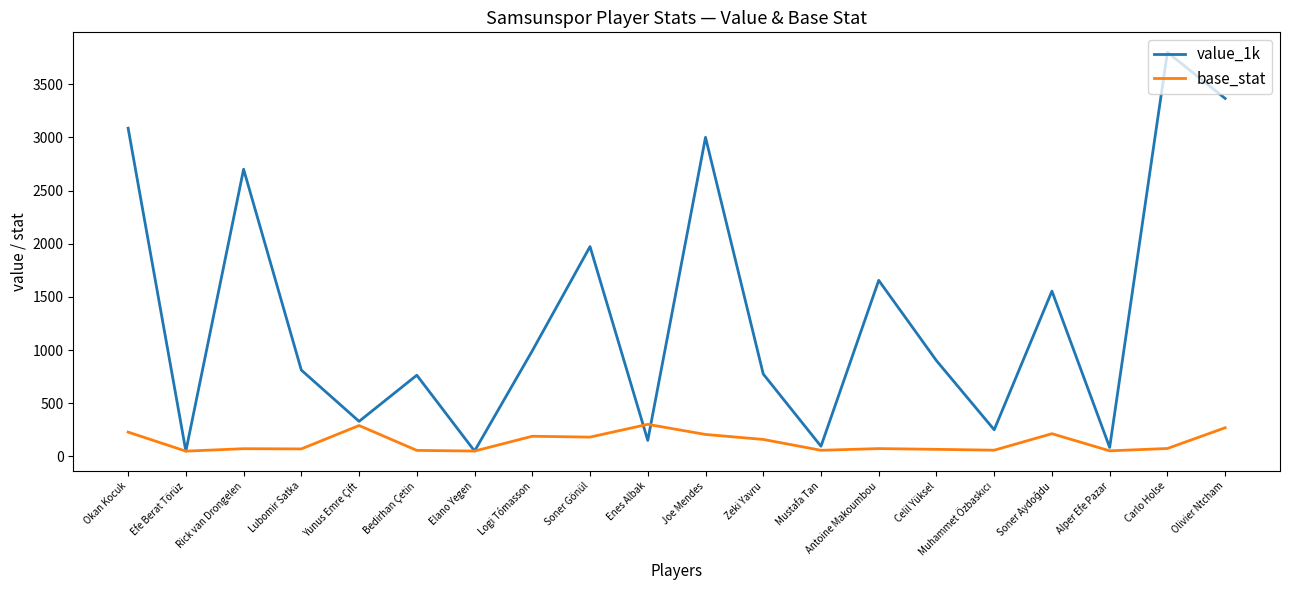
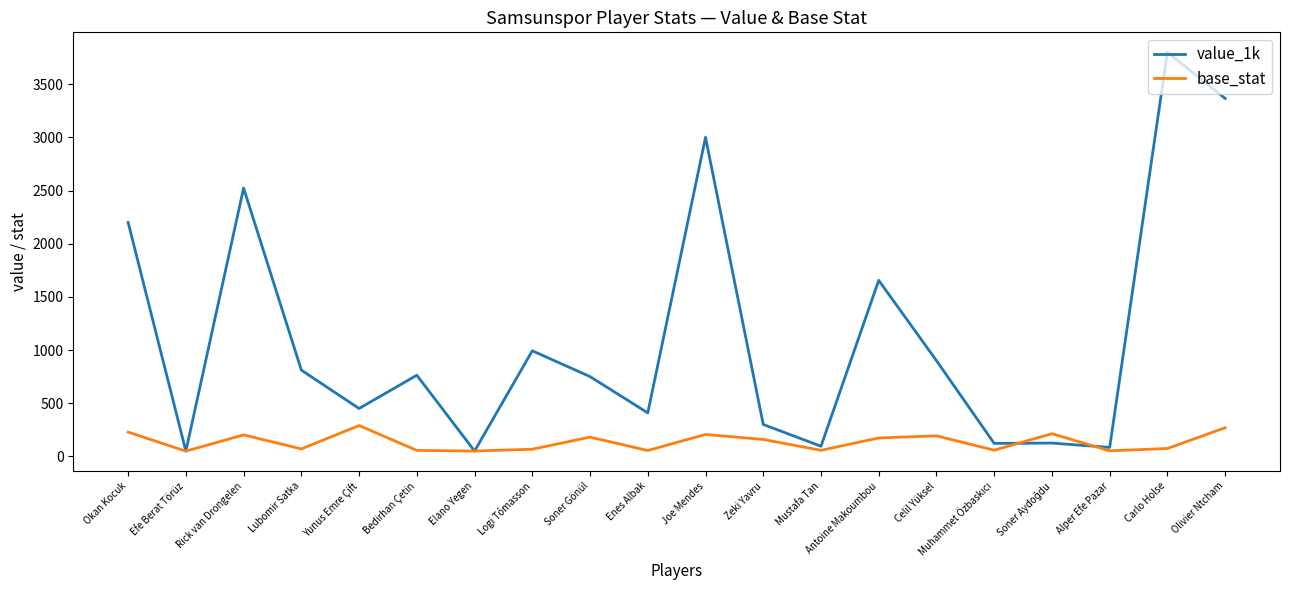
value_1k, Okan Kocuk: 3090 -> 2200
value_1k, Rick van Drongelen: 2700 -> 2520
base_stat, Rick van Drongelen: 70 -> 200
value_1k, Yunus Emre Çift: 330 -> 450
base_stat, Logi Tómasson: 190 -> 70
value_1k, Soner Gönül: 1970 -> 750
value_1k, Enes Albak: 150 -> 410
base_stat, Enes Albak: 300 -> 60
value_1k, Zeki Yavru: 770 -> 300
base_stat, Antoine Makoumbou: 70 -> 170
base_stat, Celil Yüksel: 70 -> 190
value_1k, Muhammet Özbaskıcı: 250 -> 120
value_1k, Soner Aydoğdu: 1550 -> 130
